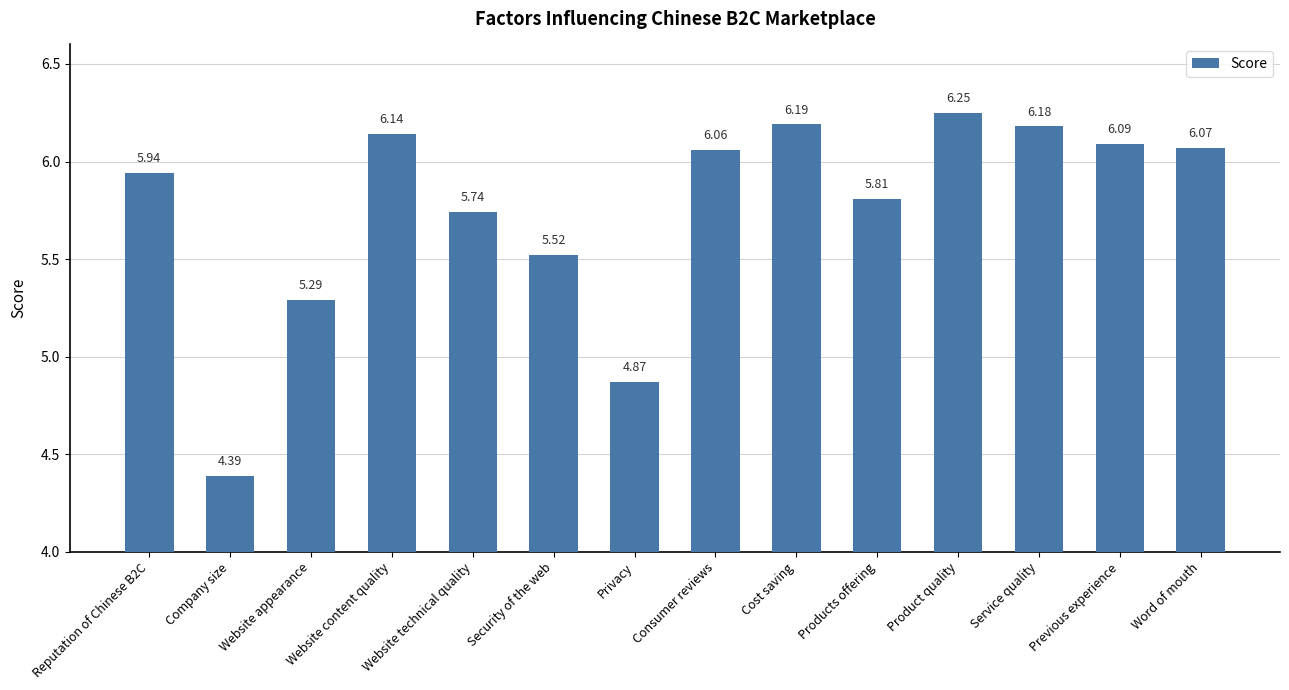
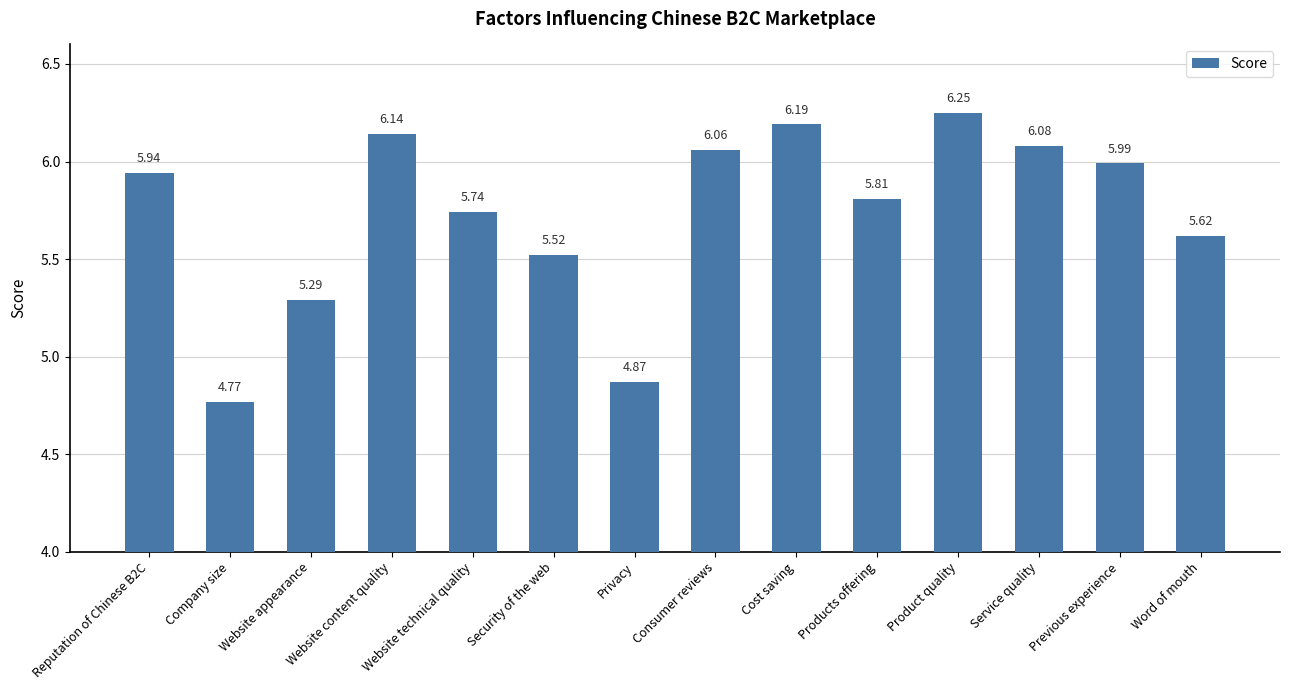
Company size: 4.39 -> 4.77
Service quality: 6.18 -> 6.08
Previous experience: 6.09 -> 5.99
Word of mouth: 6.07 -> 5.62
